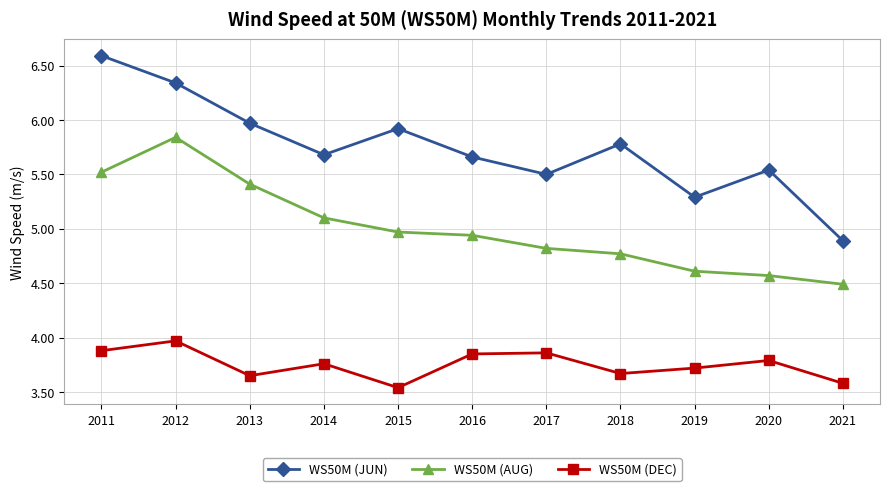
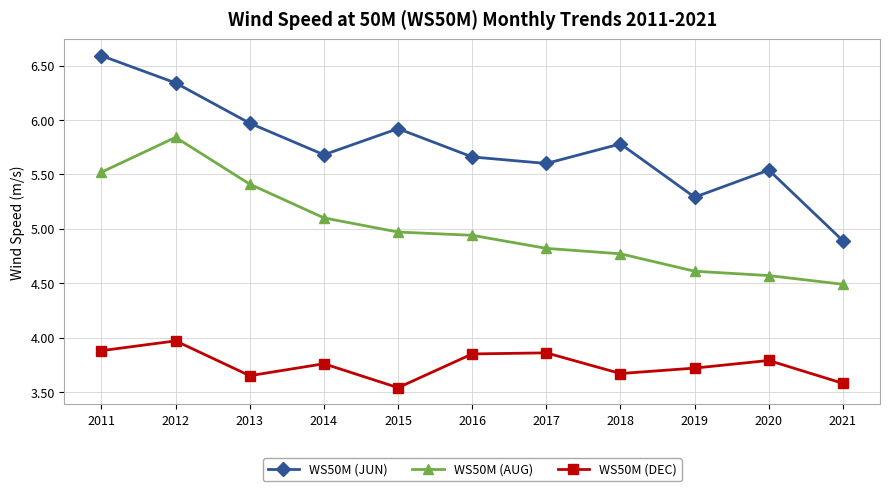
WS50M (JUN), 2017: 5.5 -> 5.6
